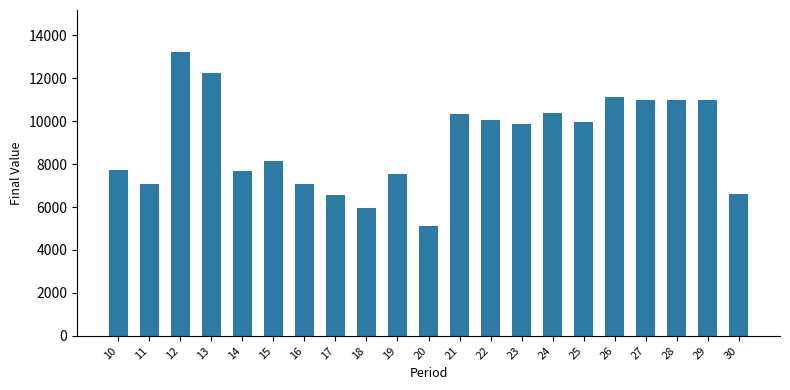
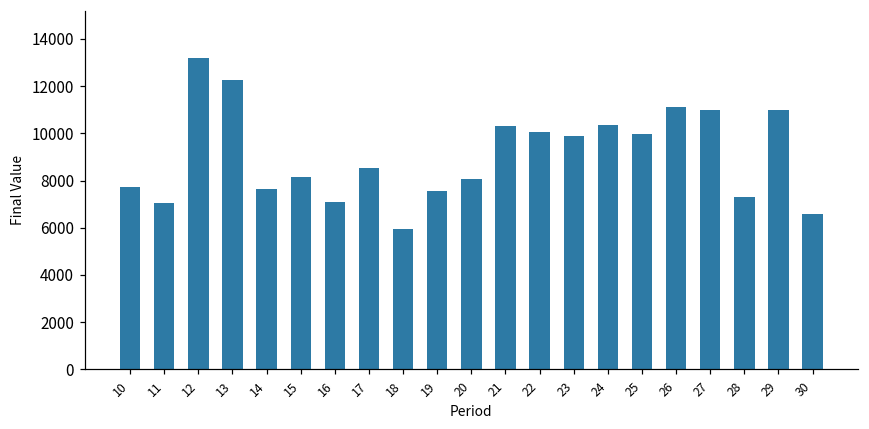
17: 6600 -> 8500
20: 5100 -> 8100
28: 11000 -> 7300
